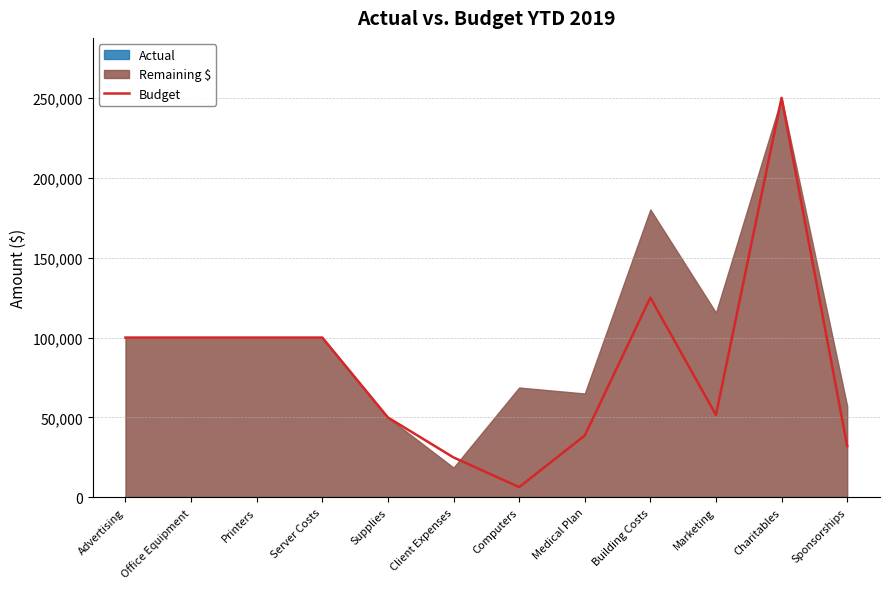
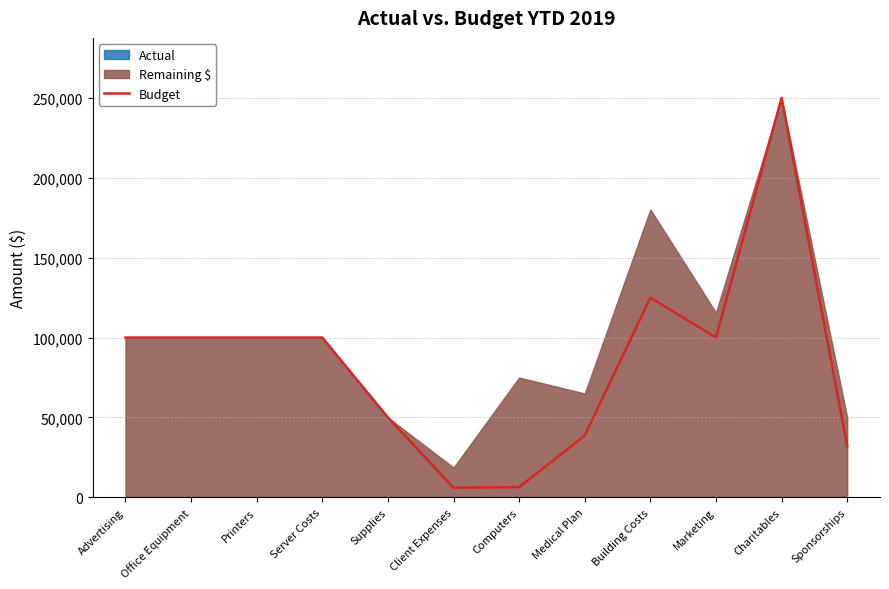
Budget, Client Expenses: 25,000 -> 6,000
Remaining $, Computers: 69,000 -> 75,000
Budget, Marketing: 52,000 -> 100,000
Remaining $, Sponsorships: 57,000 -> 50,000
